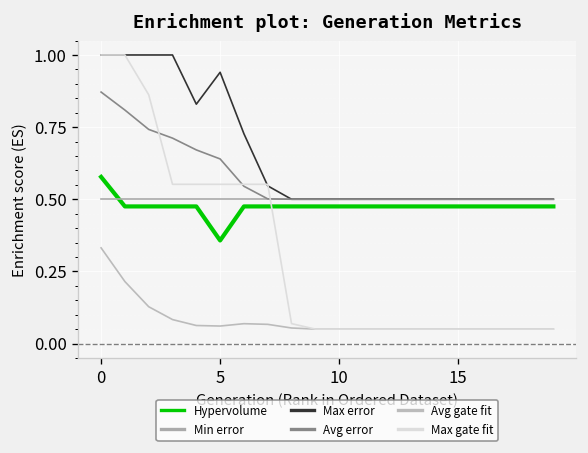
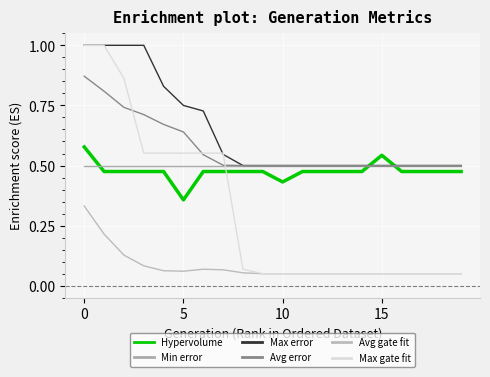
Max error, 5: 0.94 -> 0.75
Hypervolume, 10: 0.48 -> 0.43
Hypervolume, 15: 0.48 -> 0.54
